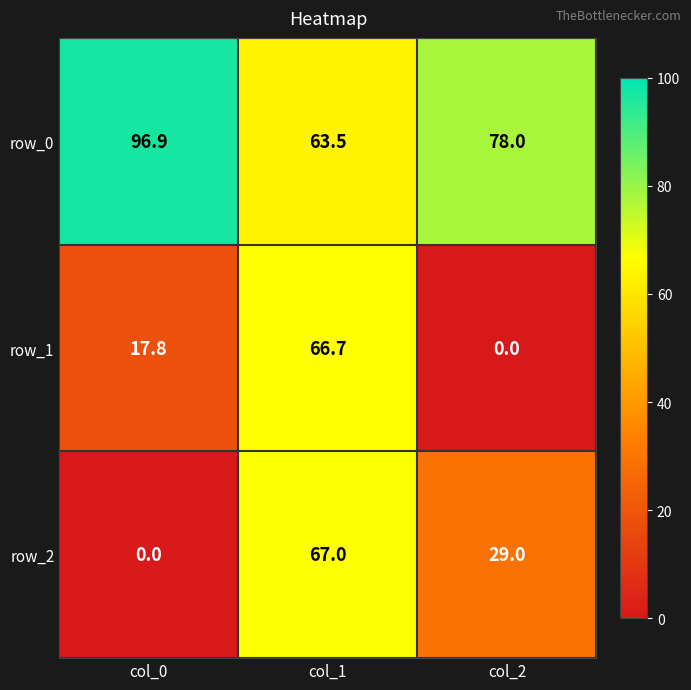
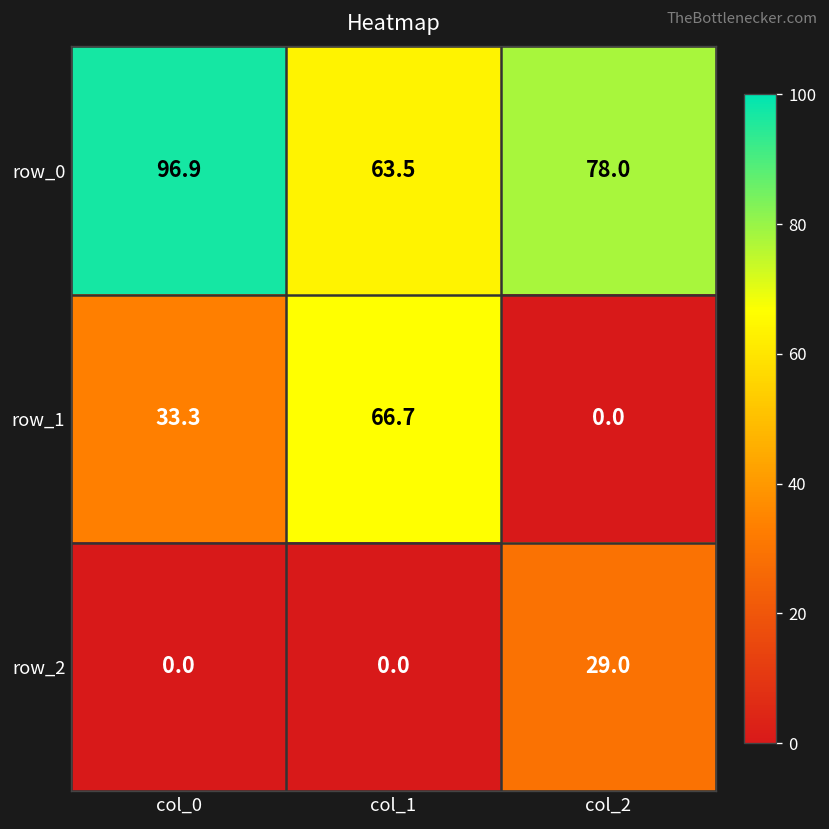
row_1, col_0: 17.8 -> 33.3
row_2, col_1: 67.0 -> 0.0
